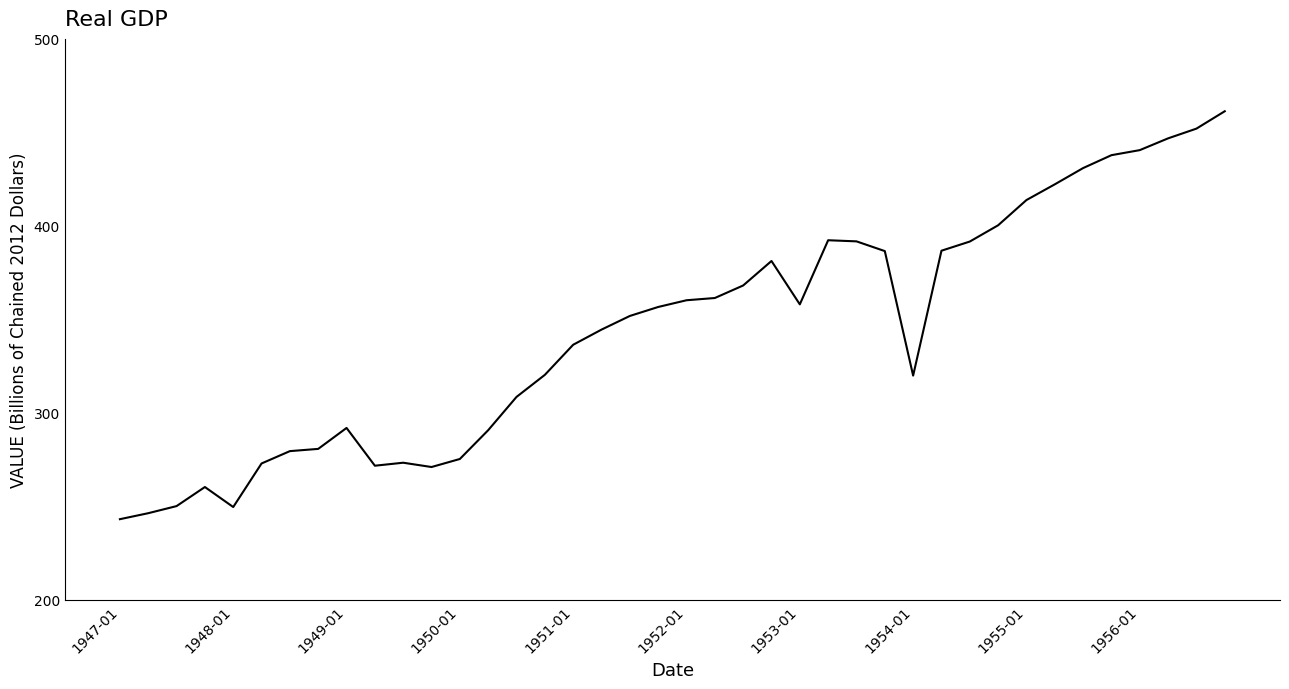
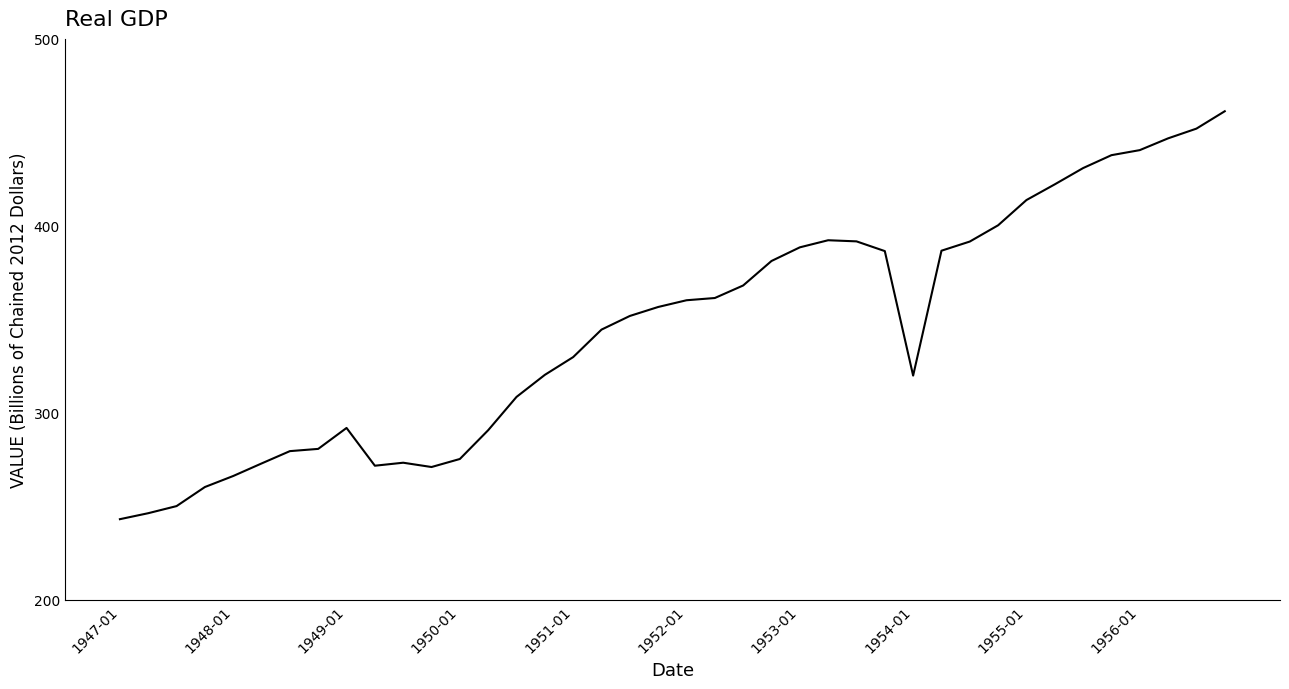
1948-01: 250 -> 266
1951-01: 336 -> 330
1953-01: 358 -> 389
